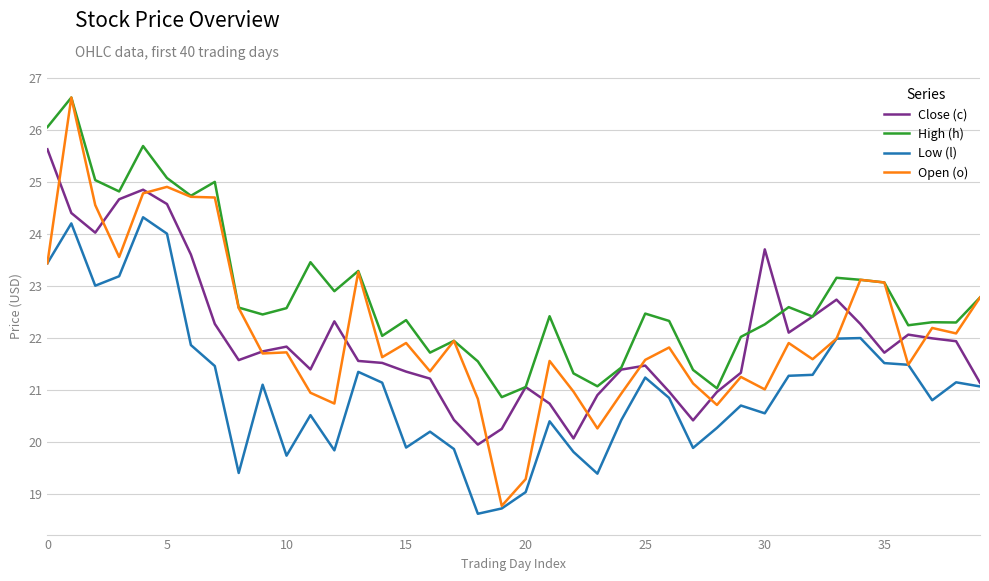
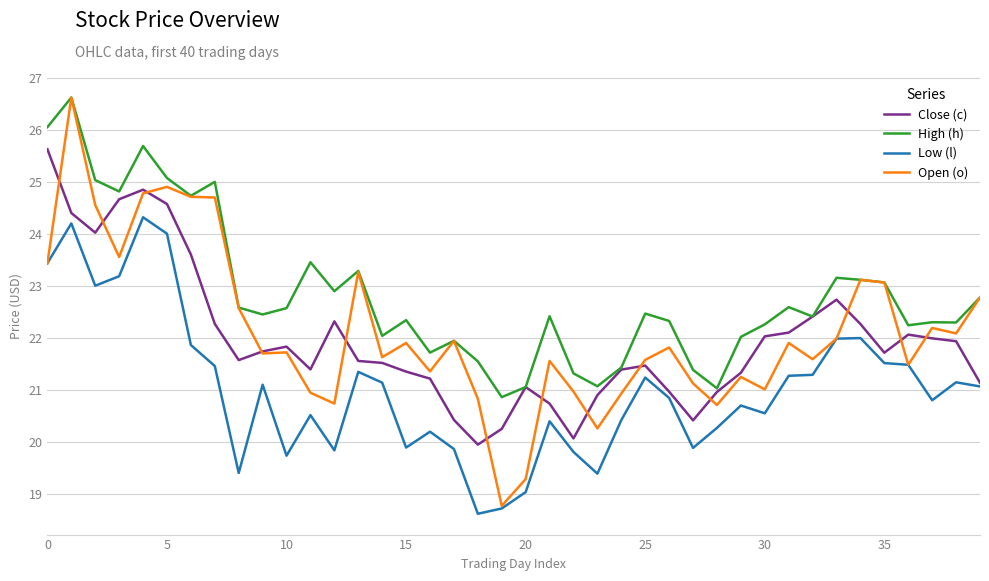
Close (c), 30: 23.7 -> 22.0
